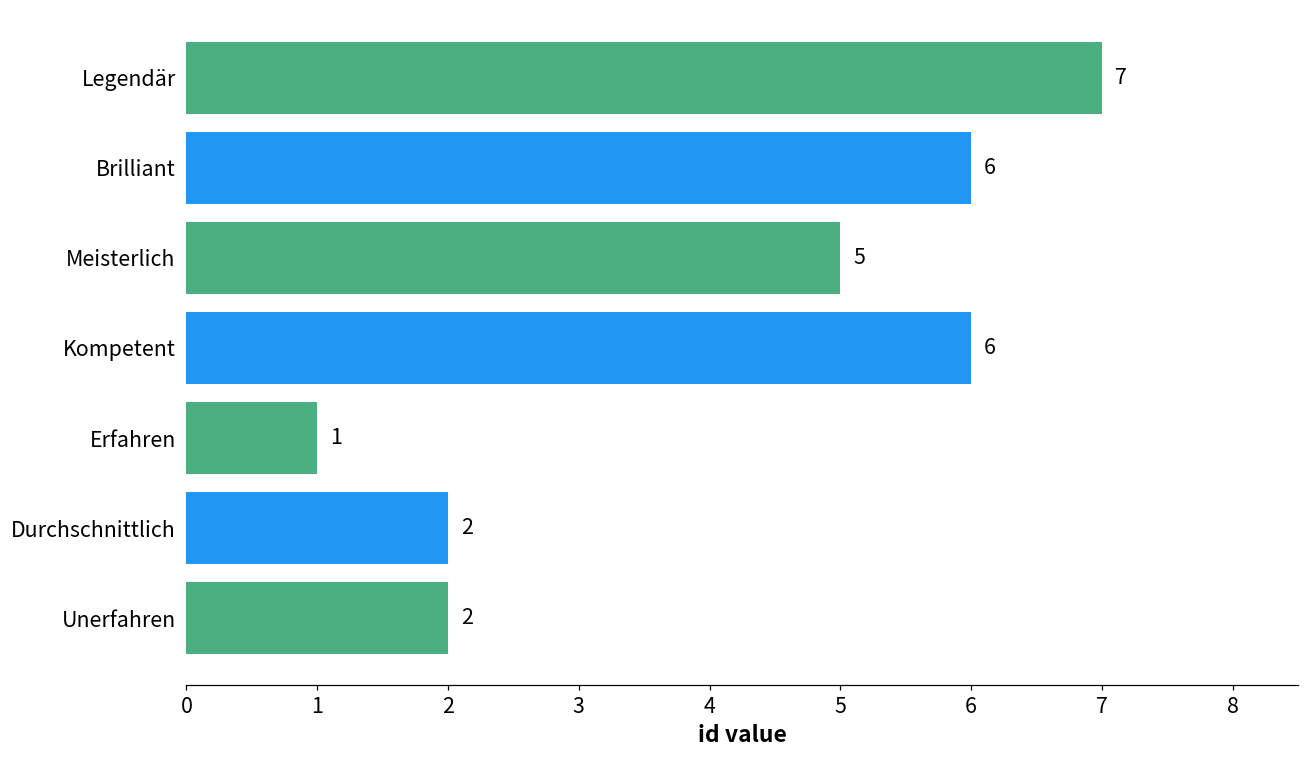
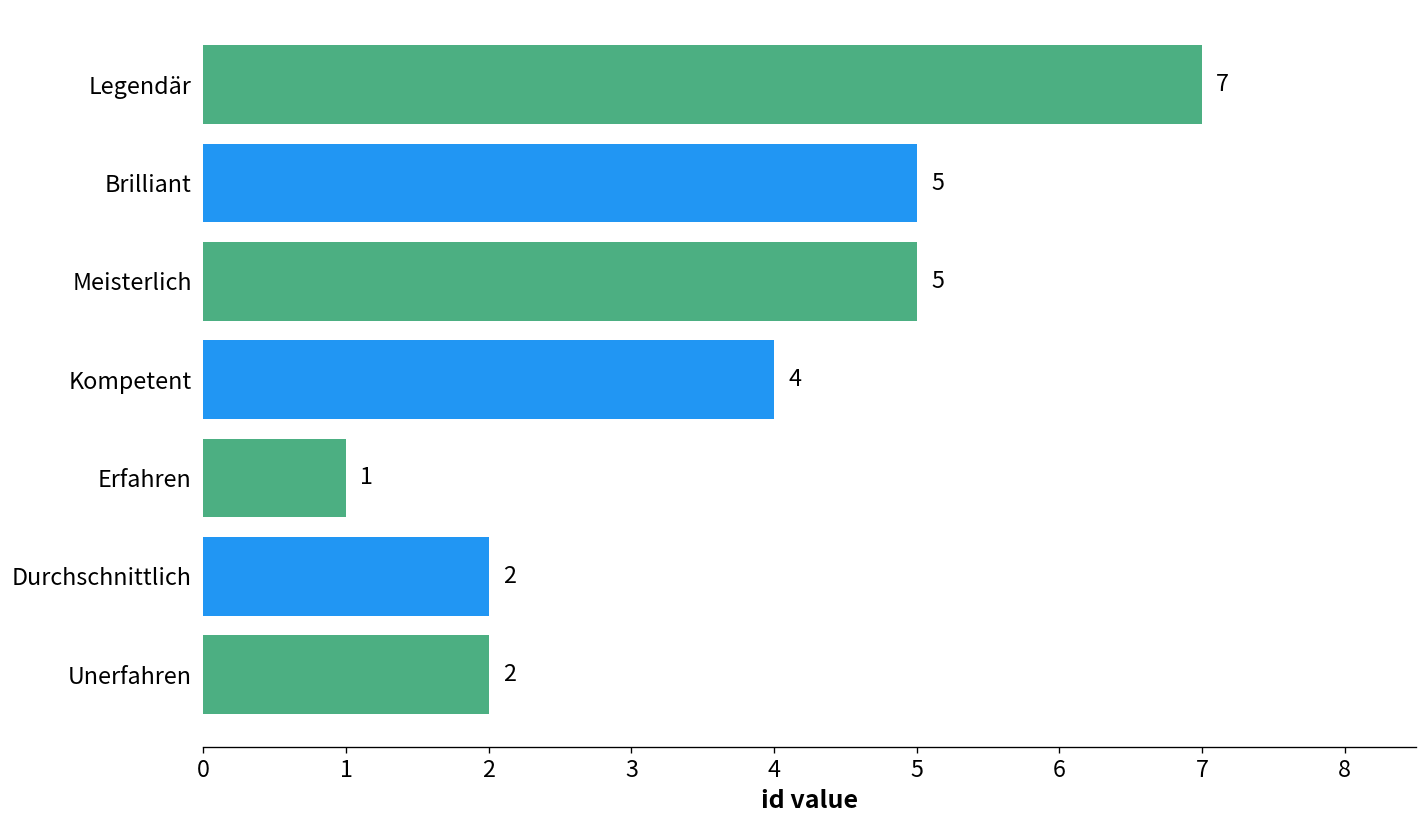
Brilliant: 6 -> 5
Kompetent: 6 -> 4
